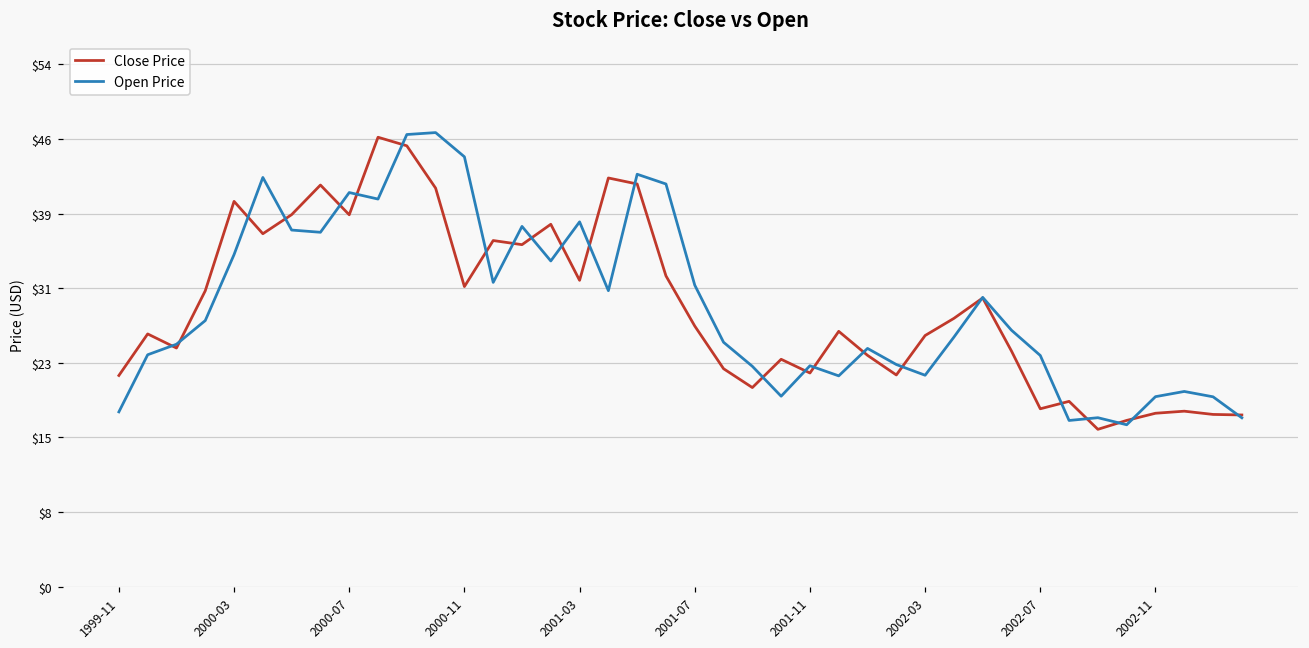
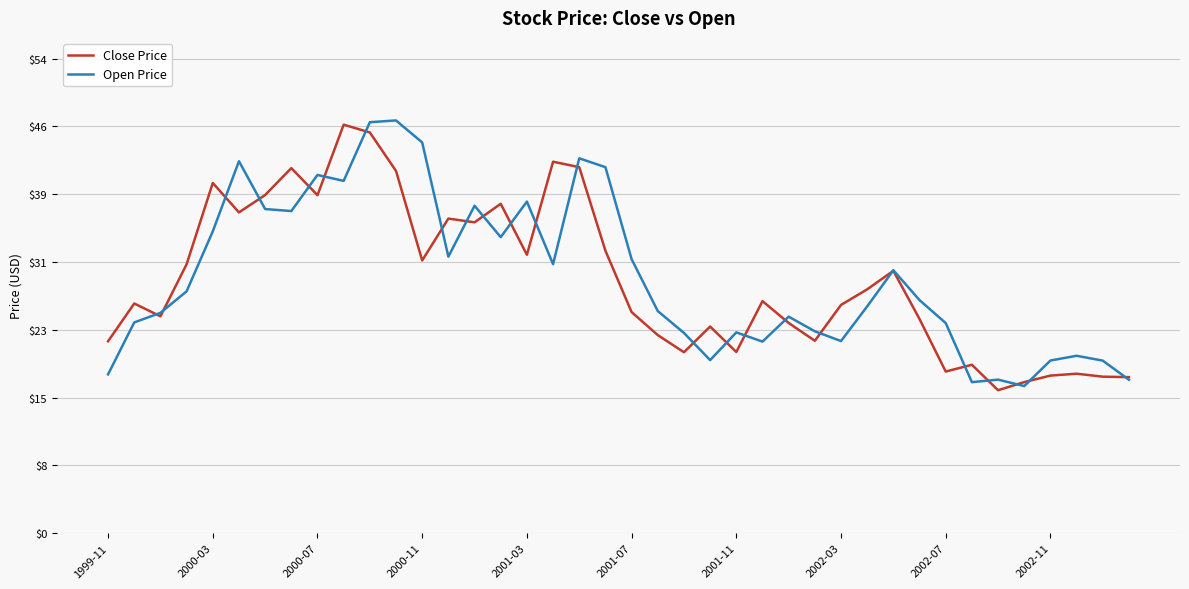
Close Price, 2001-07: $27 -> $25
Close Price, 2001-11: $22 -> $21
